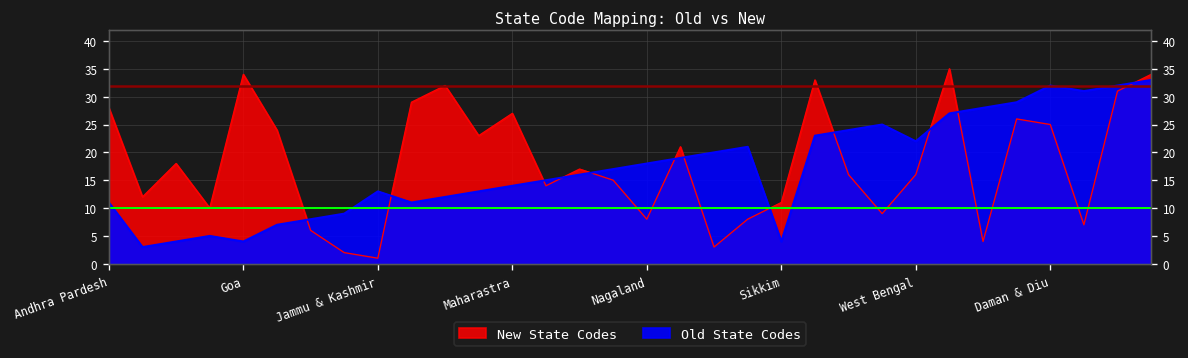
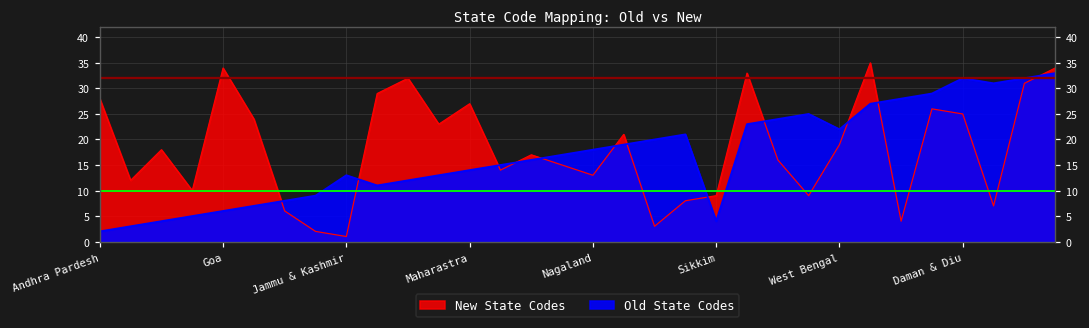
Old State Codes, Andhra Pardesh: 11 -> 2
Old State Codes, Goa: 4 -> 6
New State Codes, Nagaland: 8 -> 13
New State Codes, Sikkim: 11 -> 9
New State Codes, West Bengal: 16 -> 19
